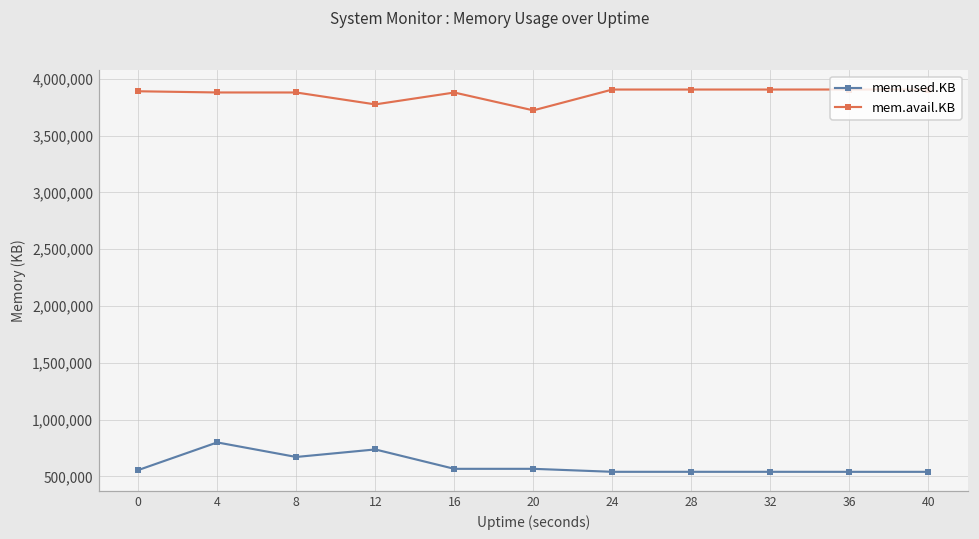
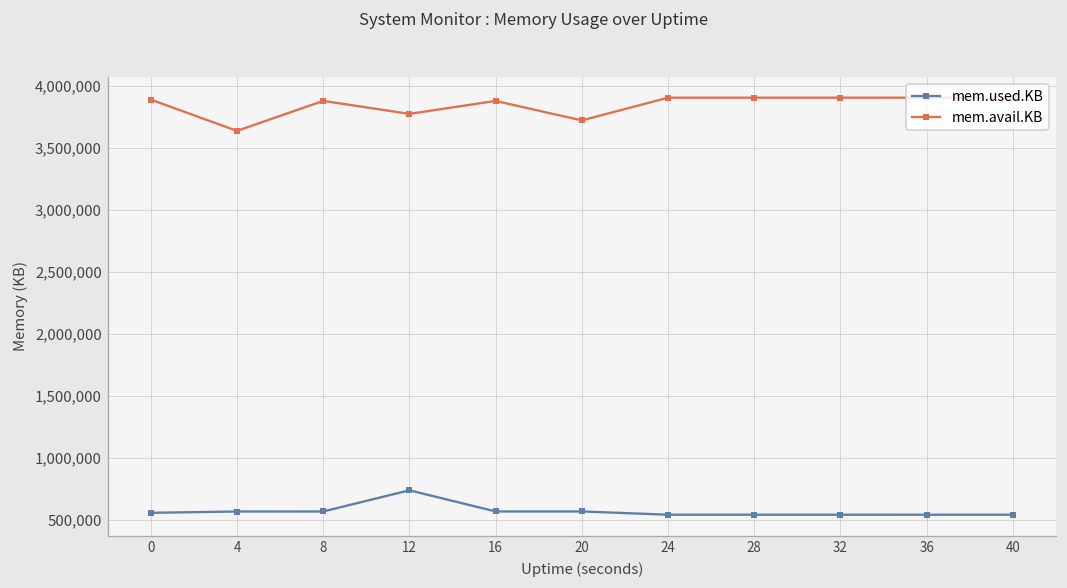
mem.used.KB, 4: 800,000 -> 570,000
mem.avail.KB, 4: 3,880,000 -> 3,640,000
mem.used.KB, 8: 670,000 -> 570,000
